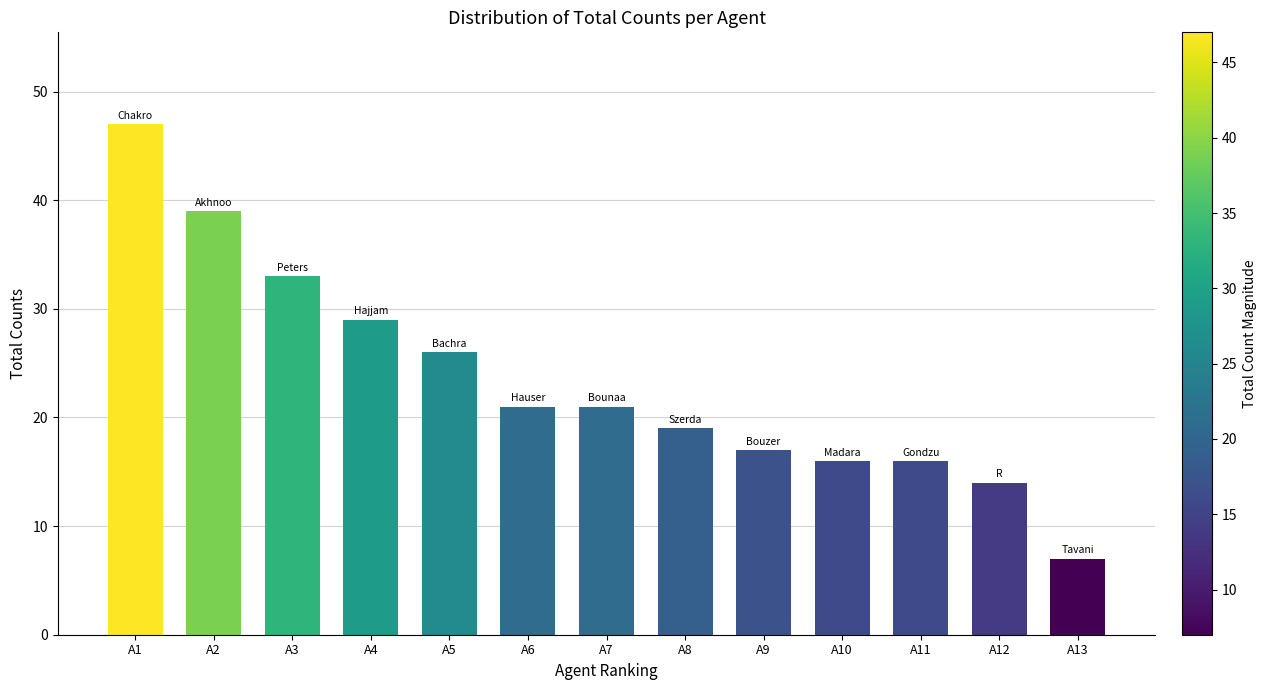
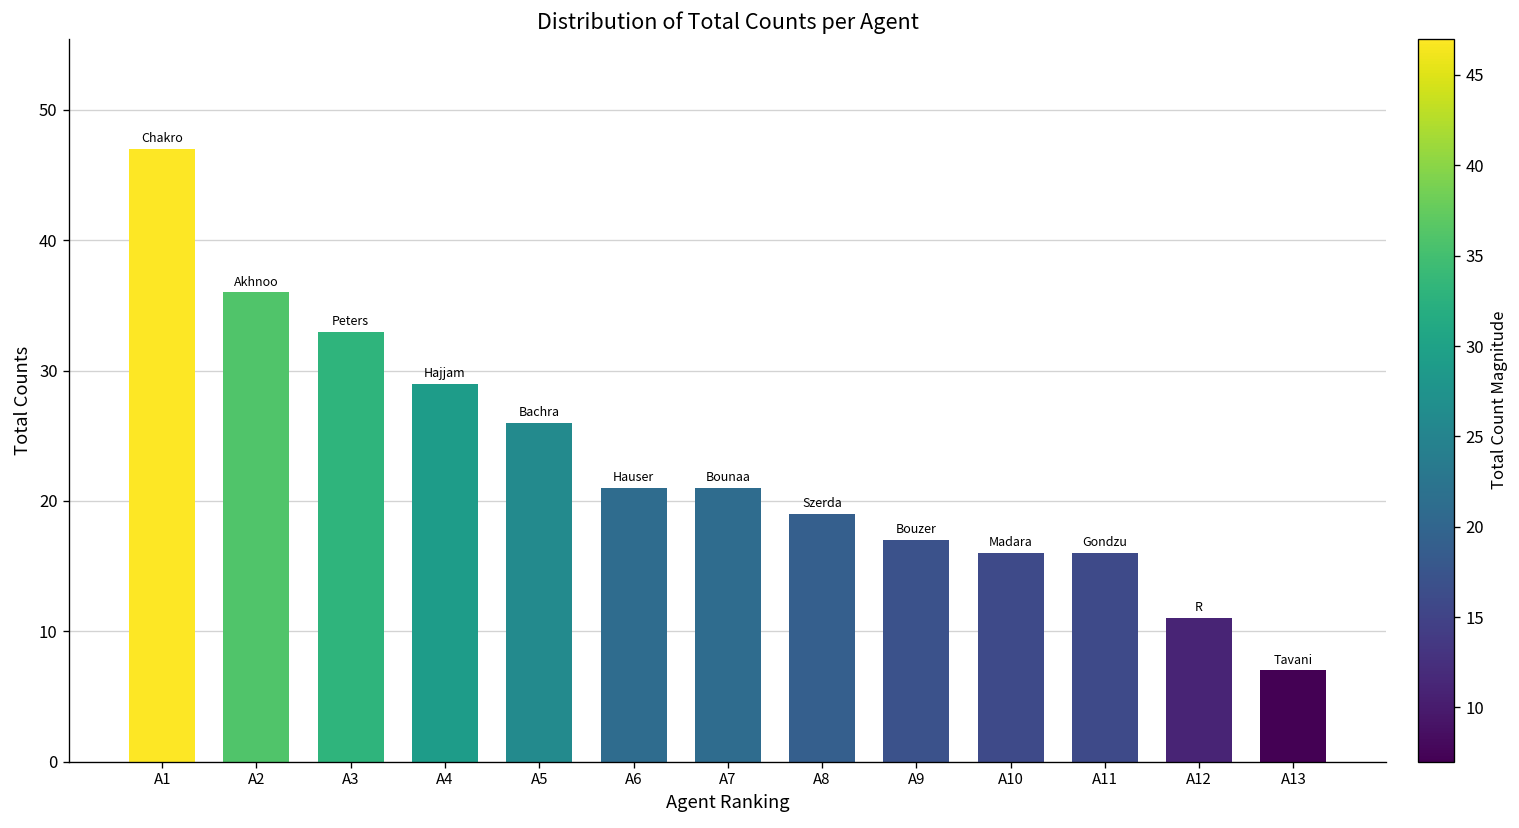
A2: 39 -> 36
A12: 14 -> 11
